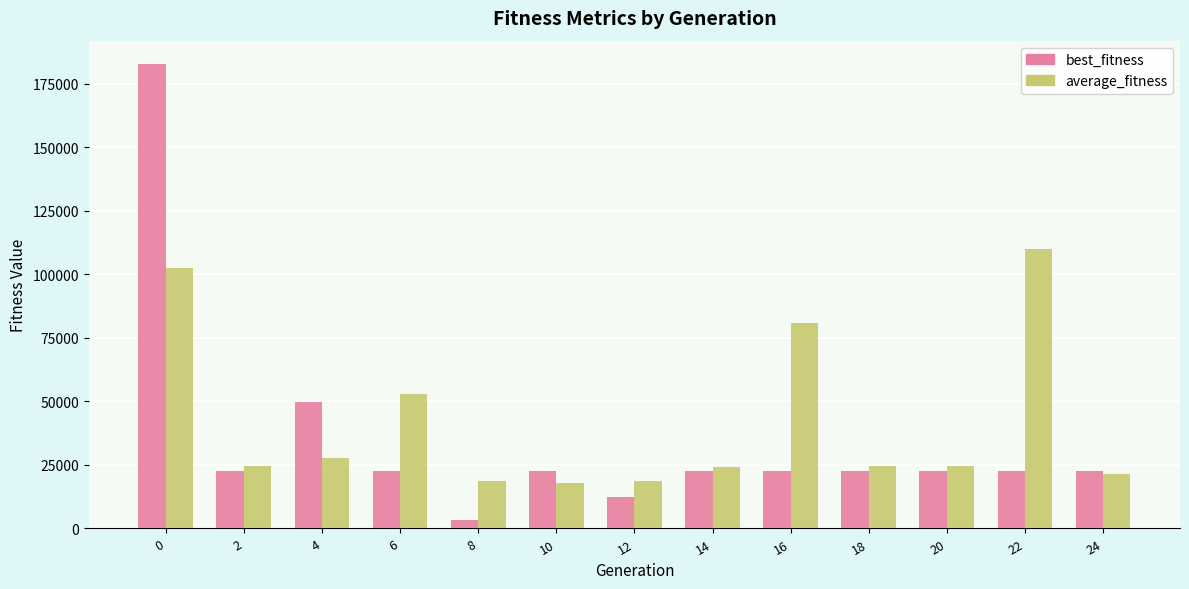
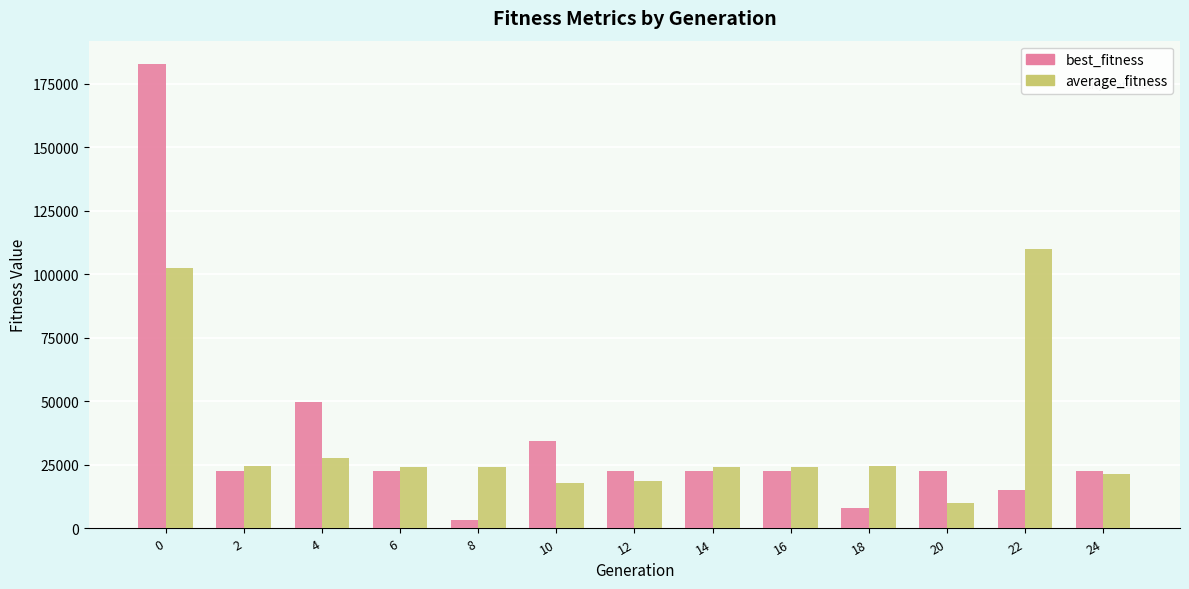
average_fitness, 6: 53000 -> 24000
average_fitness, 8: 19000 -> 24000
best_fitness, 10: 23000 -> 35000
best_fitness, 12: 12000 -> 23000
average_fitness, 16: 81000 -> 24000
best_fitness, 18: 23000 -> 8000
average_fitness, 20: 25000 -> 10000
best_fitness, 22: 23000 -> 15000
